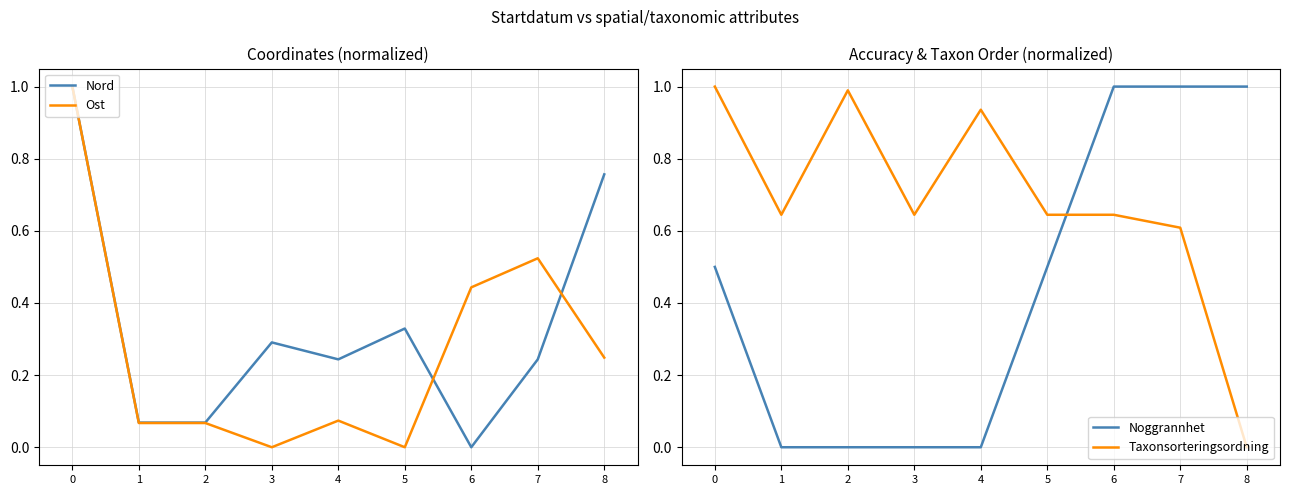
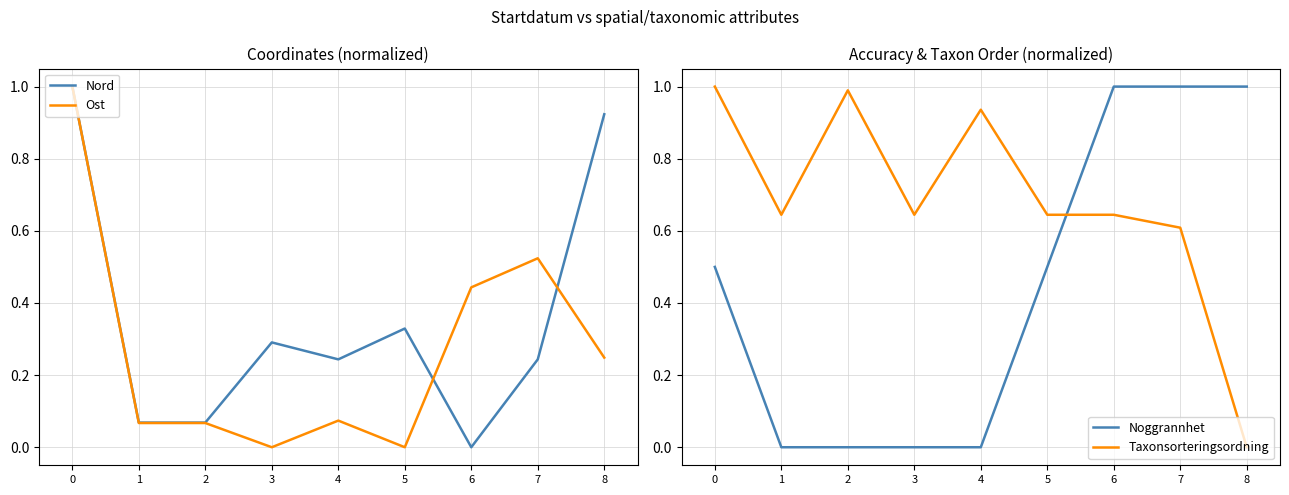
Coordinates (normalized), Nord, 8: 0.76 -> 0.92
